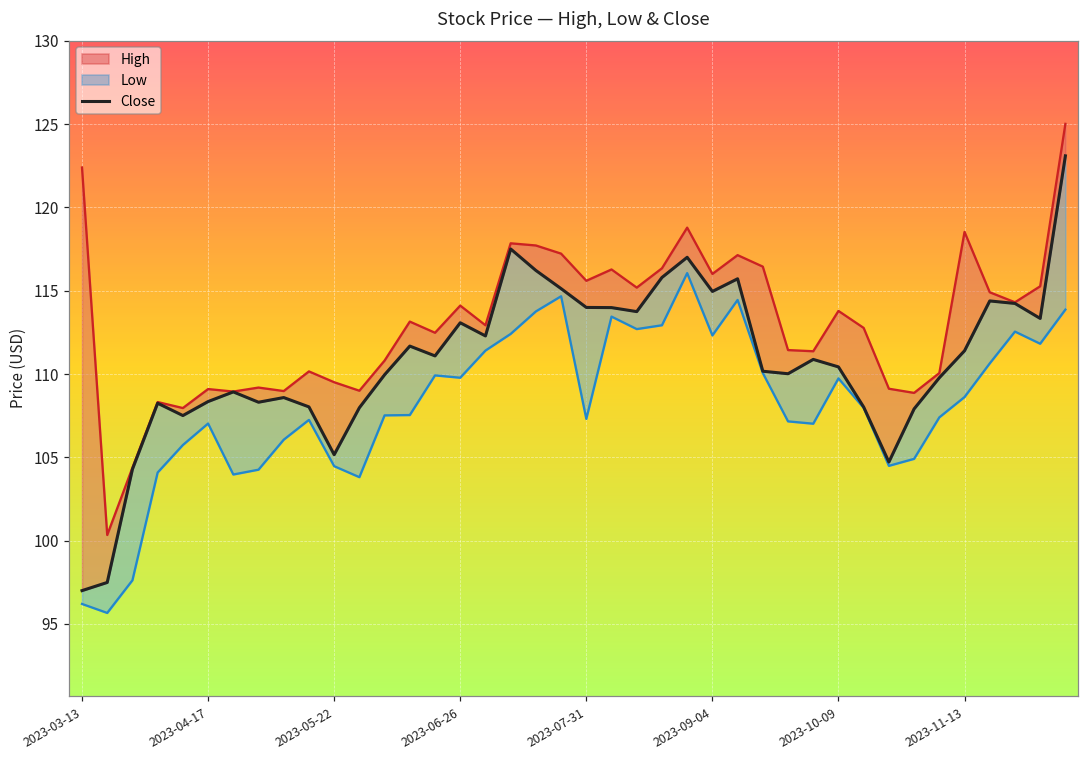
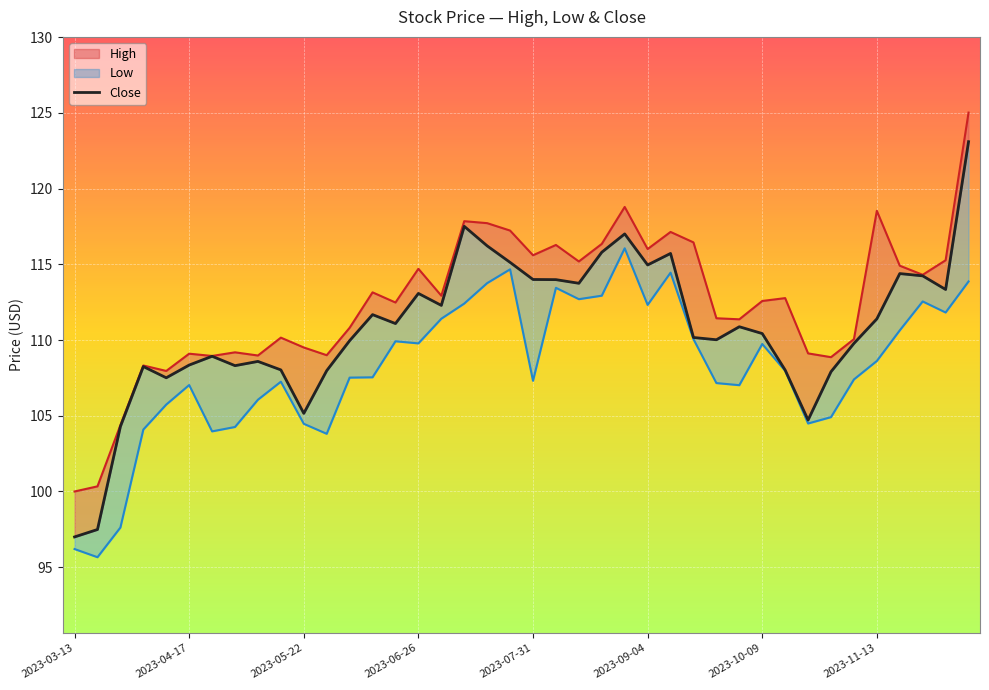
High, 2023-03-13: 122.4 -> 100.0
High, 2023-06-26: 114.1 -> 114.7
High, 2023-10-09: 113.8 -> 112.6
